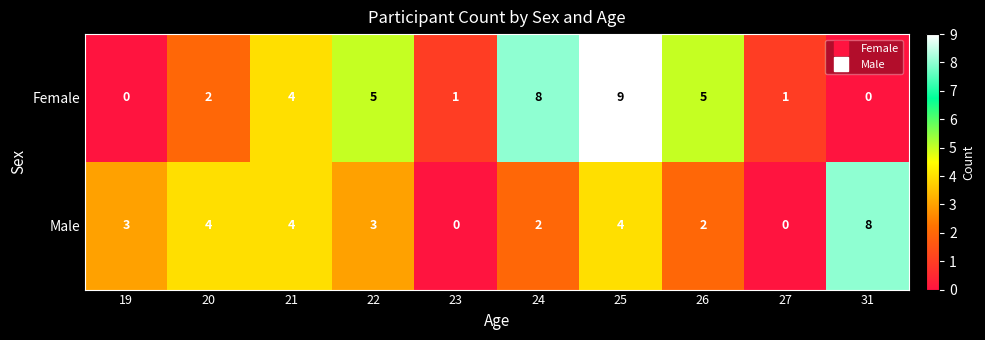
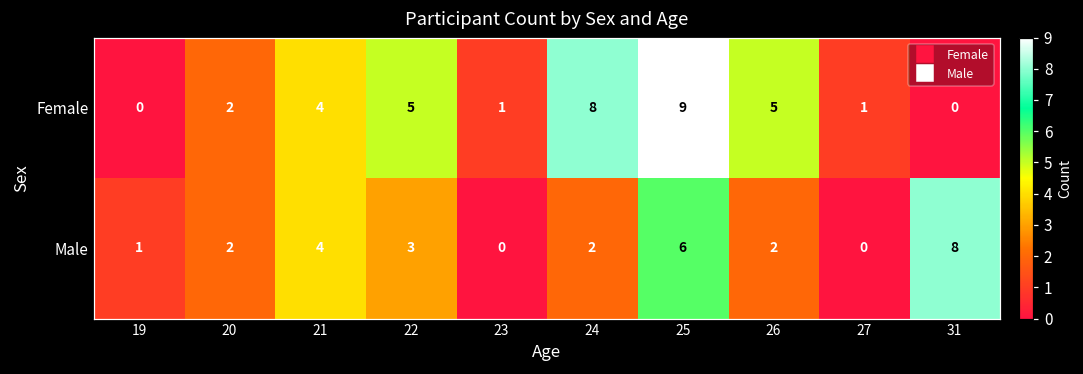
Male, 19: 3 -> 1
Male, 20: 4 -> 2
Male, 25: 4 -> 6
